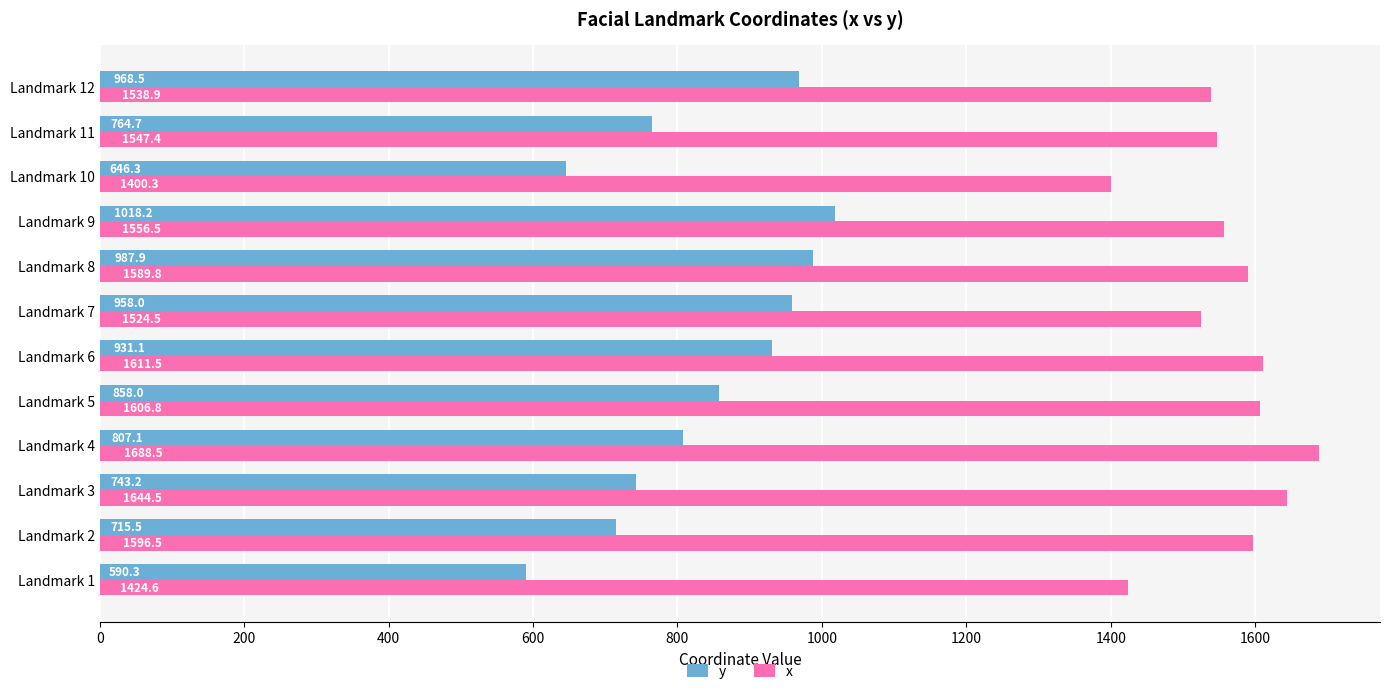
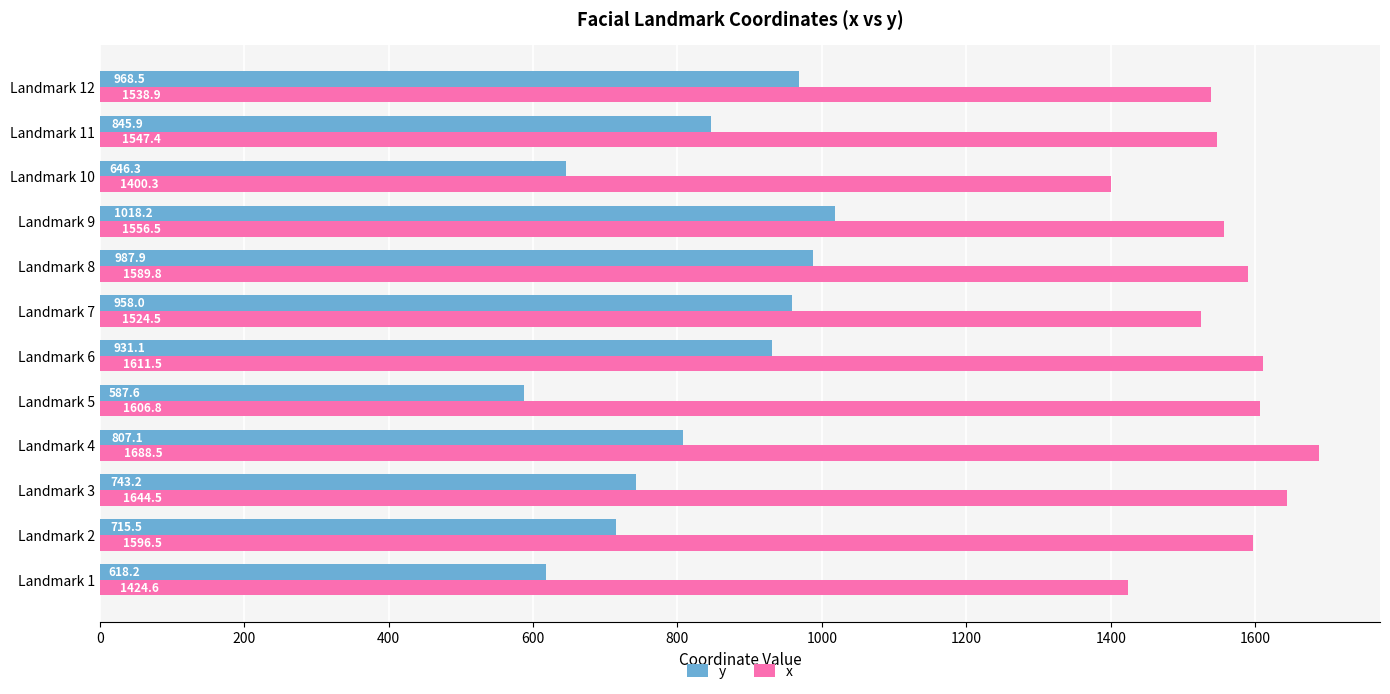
y, Landmark 11: 764.7 -> 845.9
y, Landmark 5: 858.0 -> 587.6
y, Landmark 1: 590.3 -> 618.2
